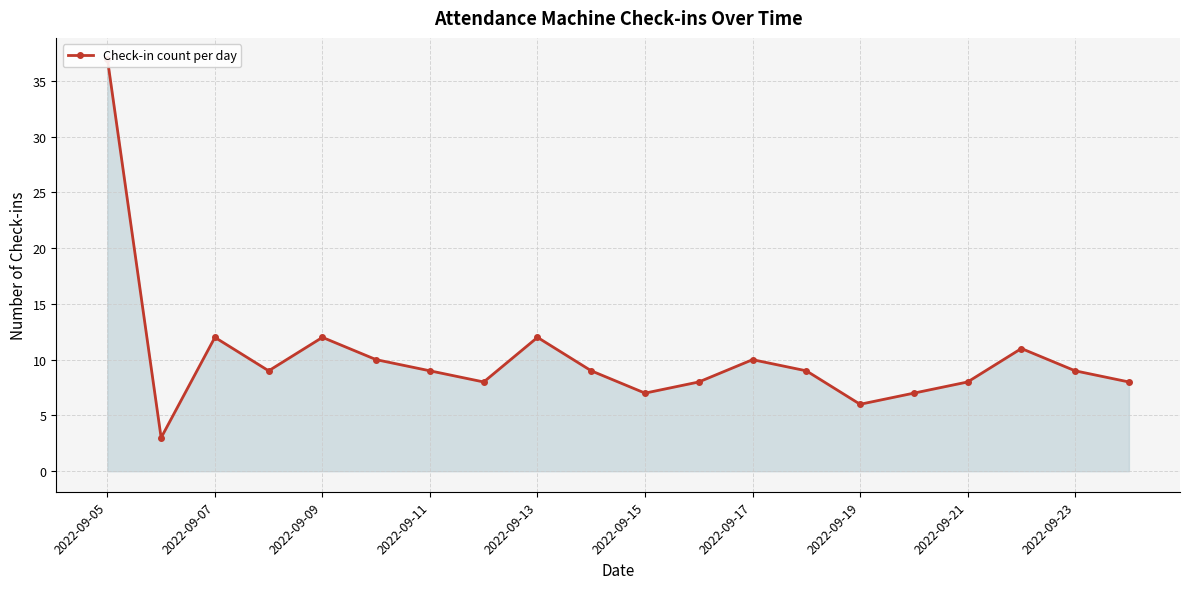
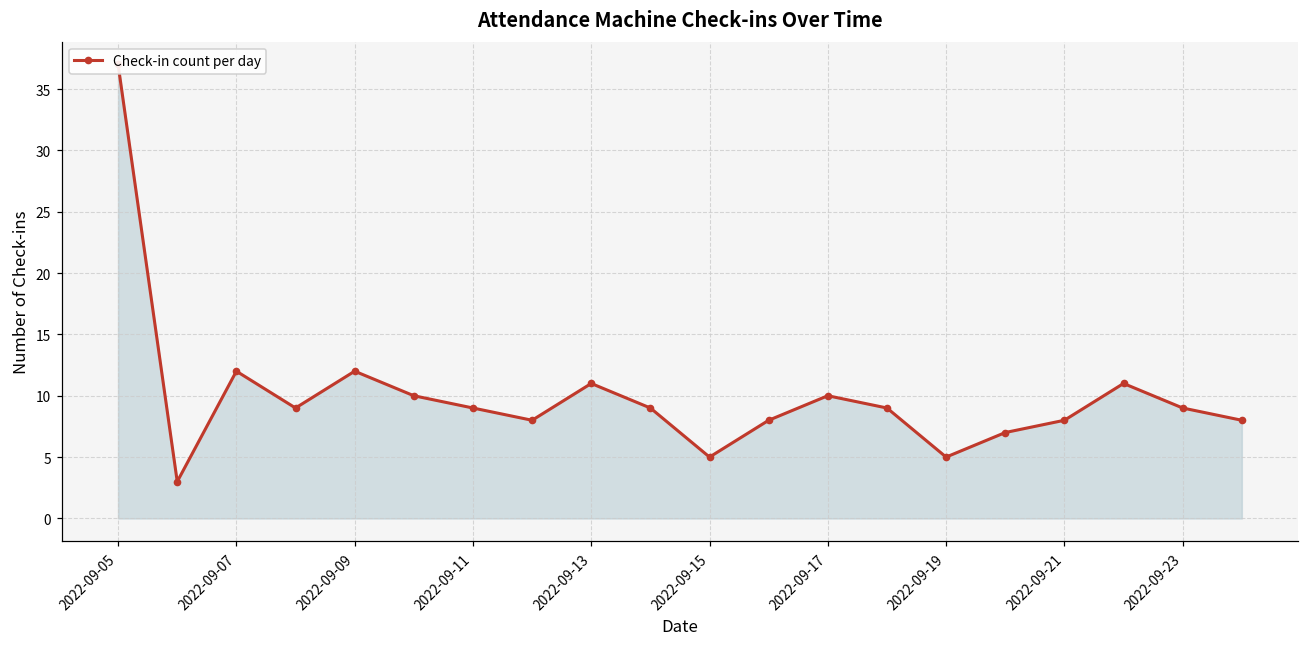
2022-09-13: 12 -> 11
2022-09-15: 7 -> 5
2022-09-19: 6 -> 5
